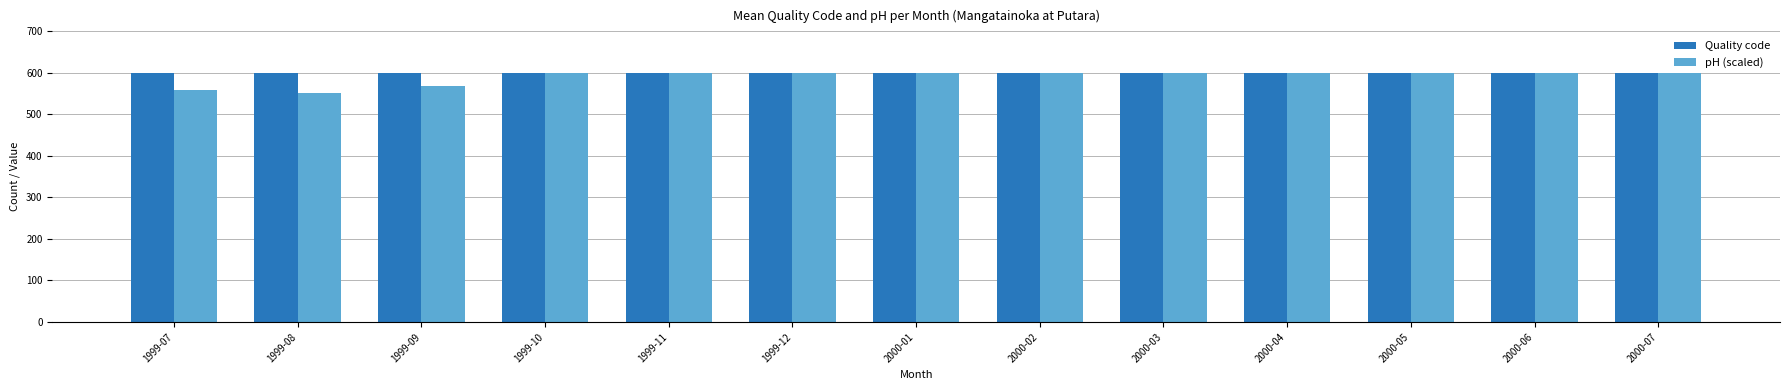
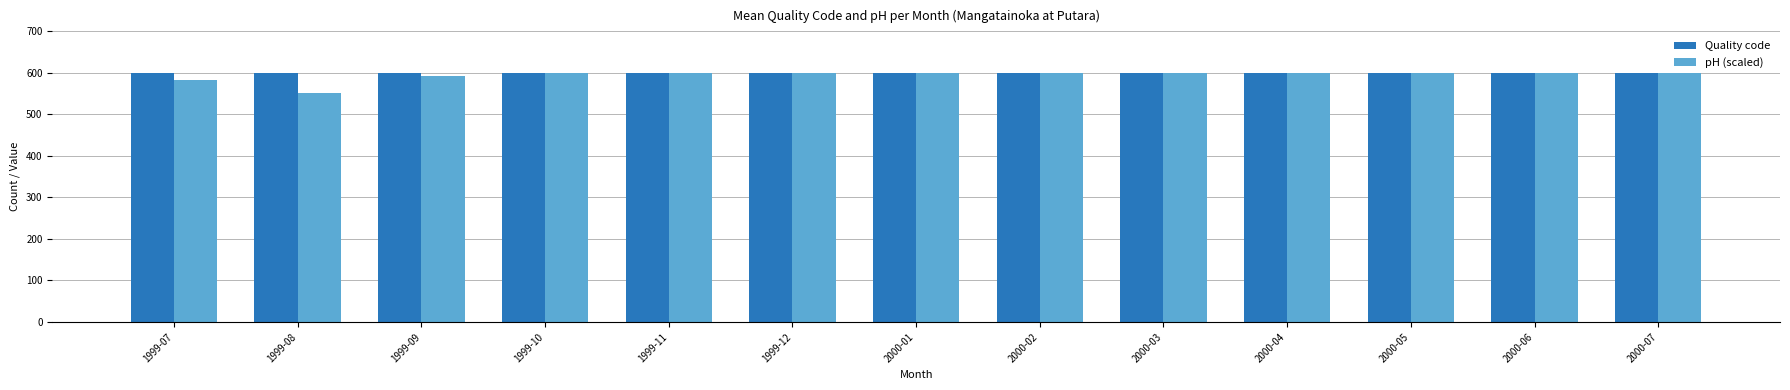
pH (scaled), 1999-07: 560 -> 580
pH (scaled), 1999-09: 570 -> 590
